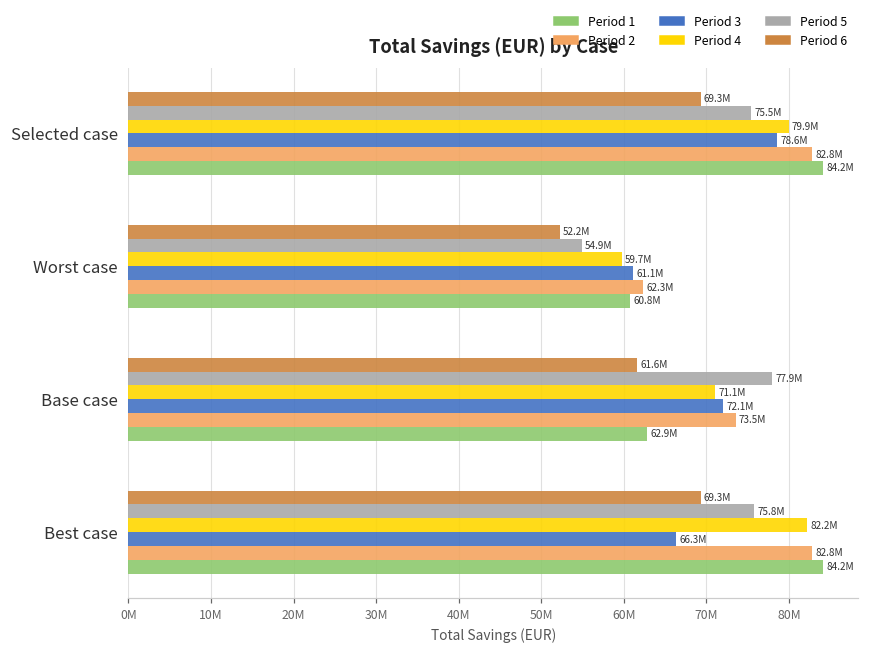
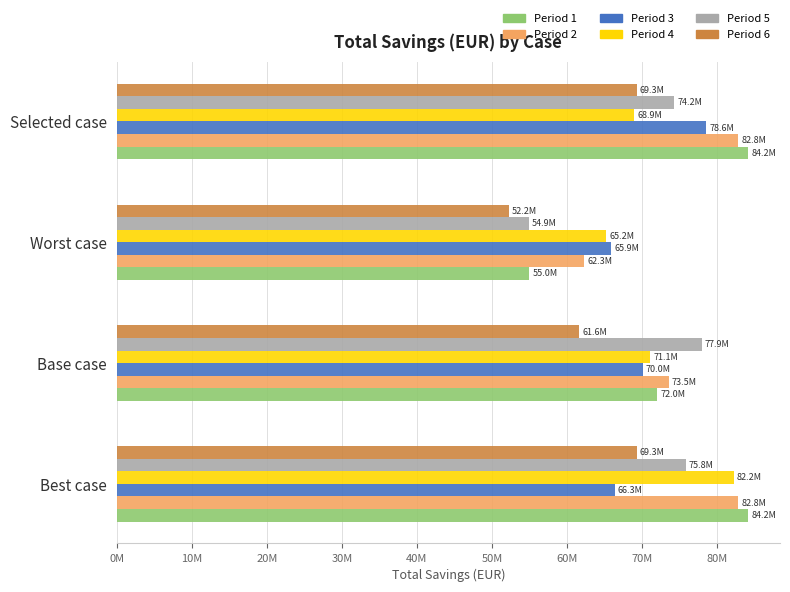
Period 5, Selected case: 75.5M -> 74.2M
Period 4, Selected case: 79.9M -> 68.9M
Period 4, Worst case: 59.7M -> 65.2M
Period 3, Worst case: 61.1M -> 65.9M
Period 1, Worst case: 60.8M -> 55.0M
Period 3, Base case: 72.1M -> 70.0M
Period 1, Base case: 62.9M -> 72.0M
